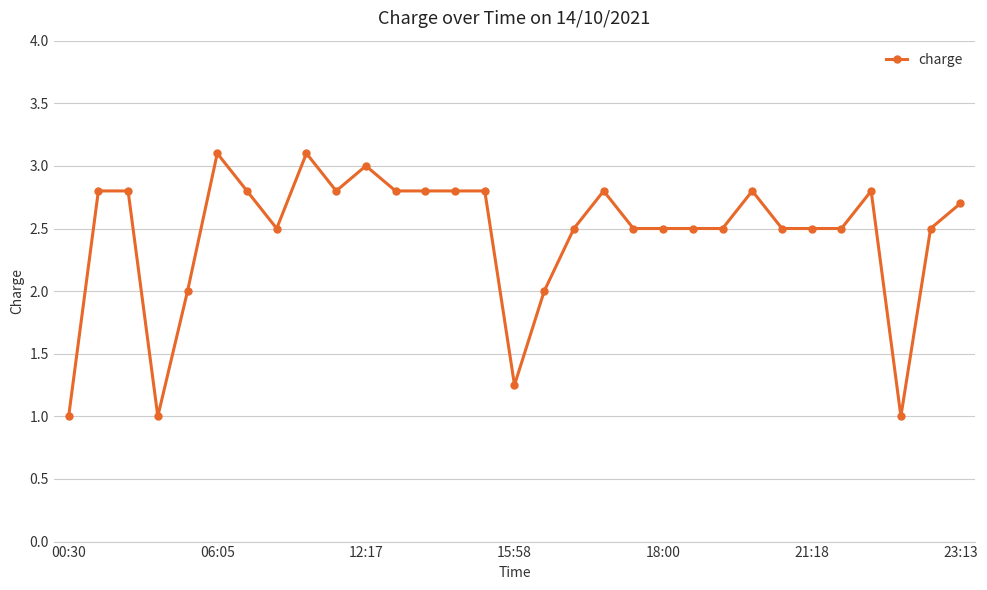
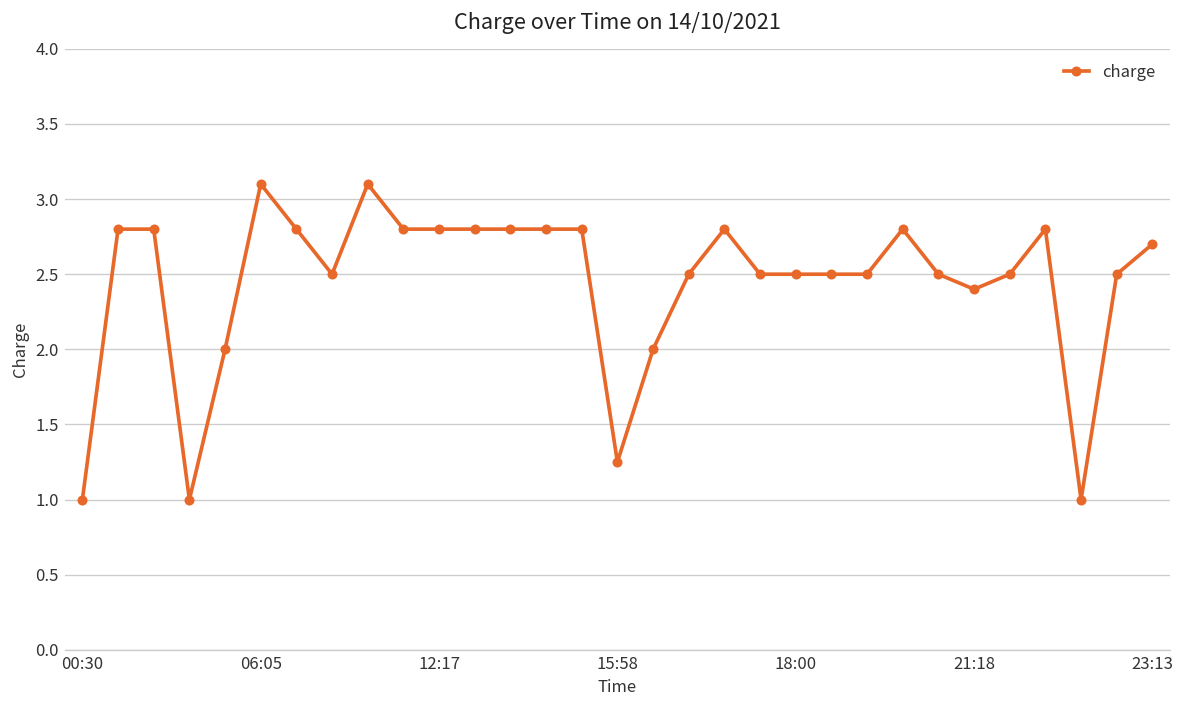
12:17: 3.0 -> 2.8
21:18: 2.5 -> 2.4
